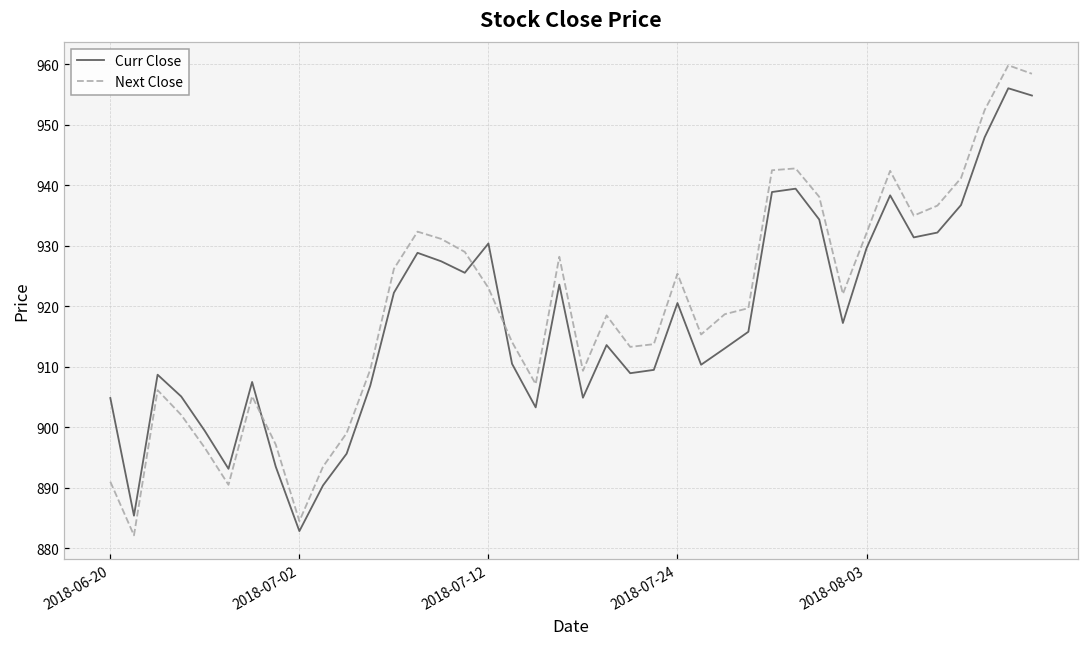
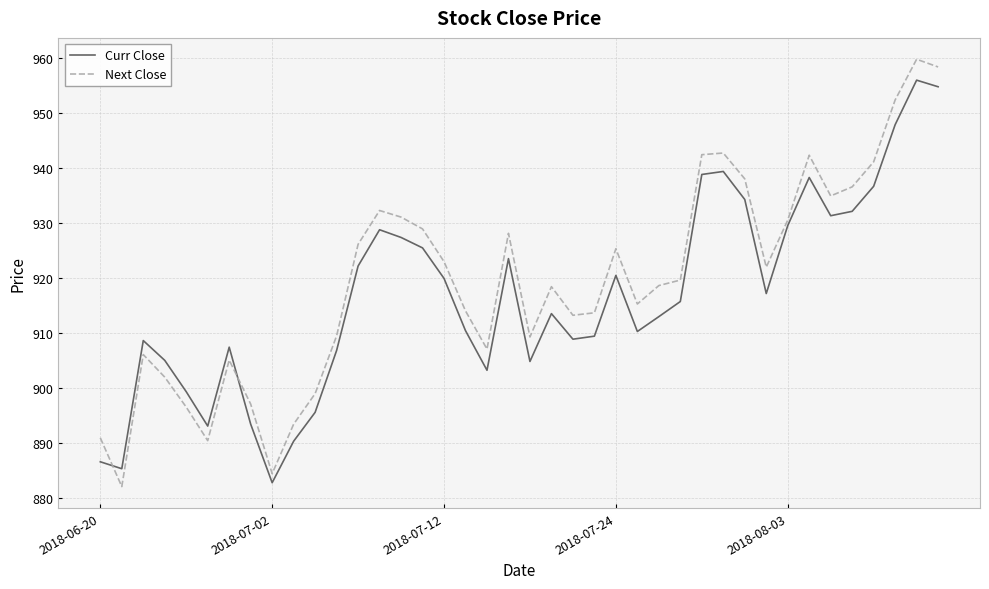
Curr Close, 2018-06-20: 905 -> 887
Curr Close, 2018-07-12: 930 -> 920
Next Close, 2018-08-03: 932 -> 931
